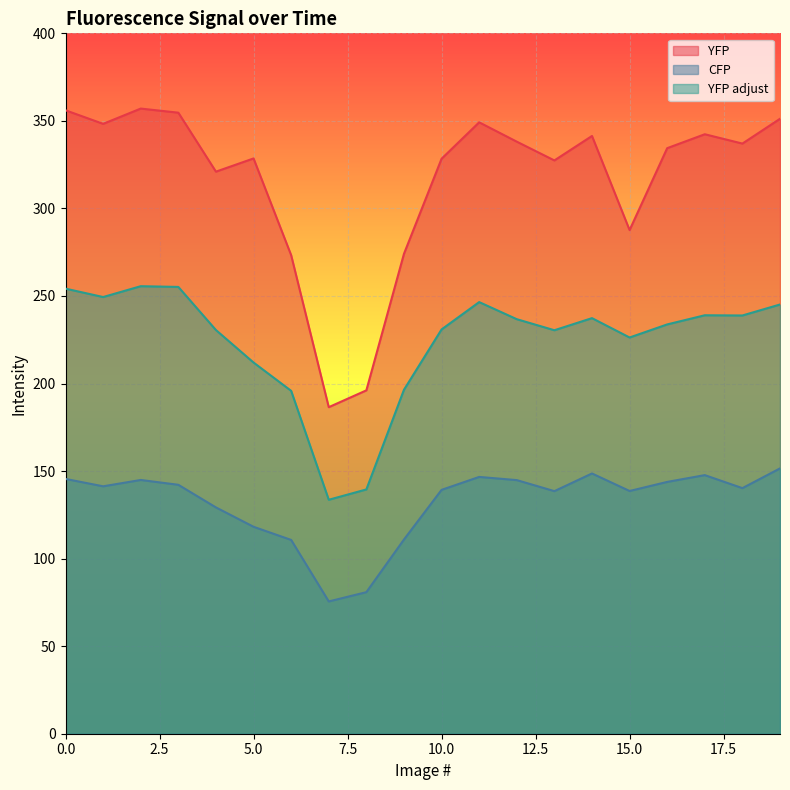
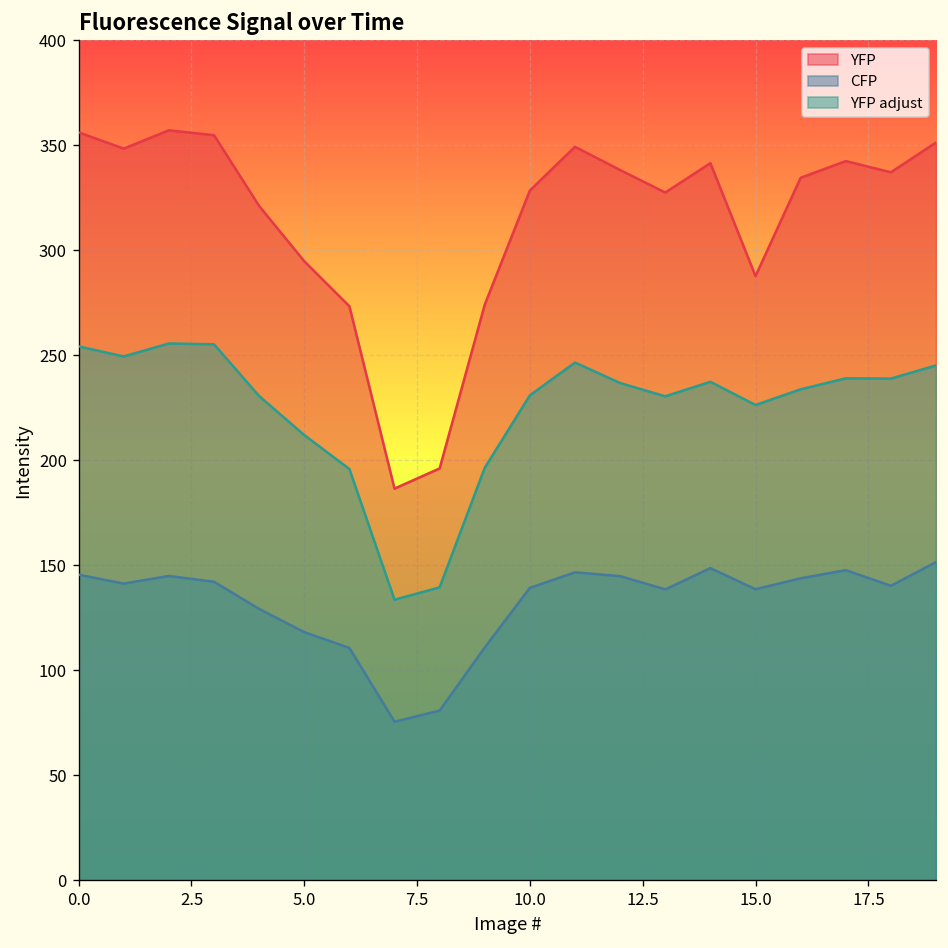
YFP, 5.0: 329 -> 295
